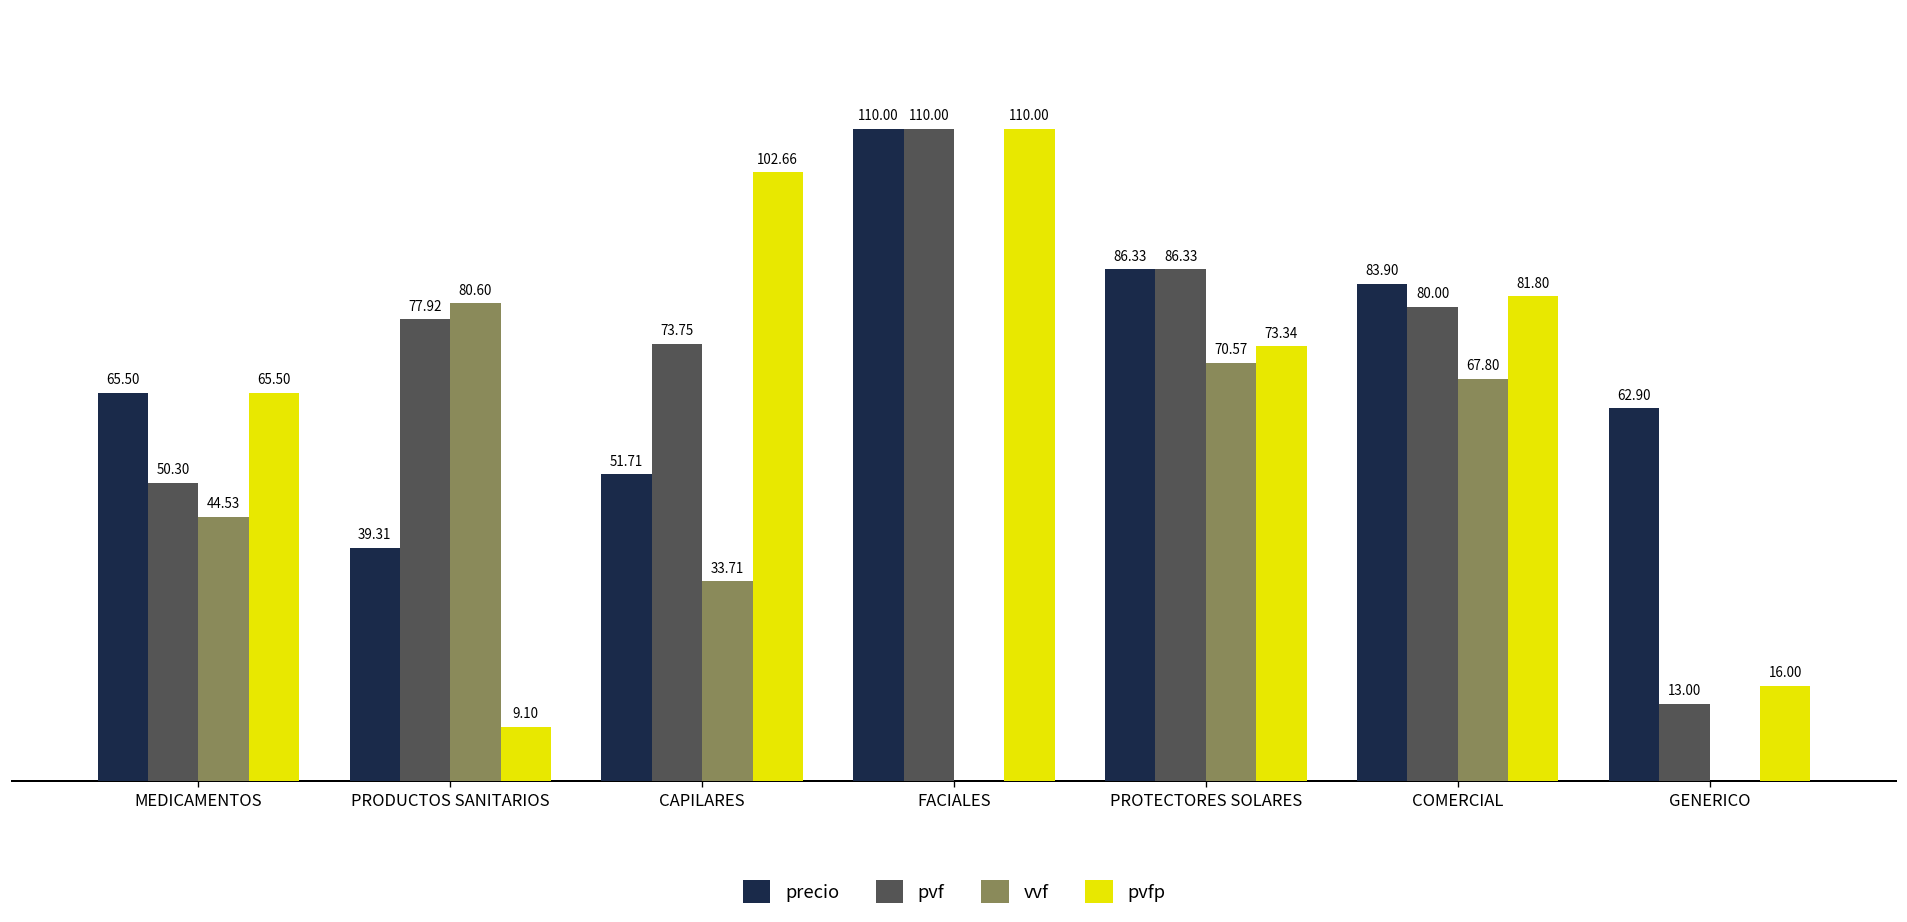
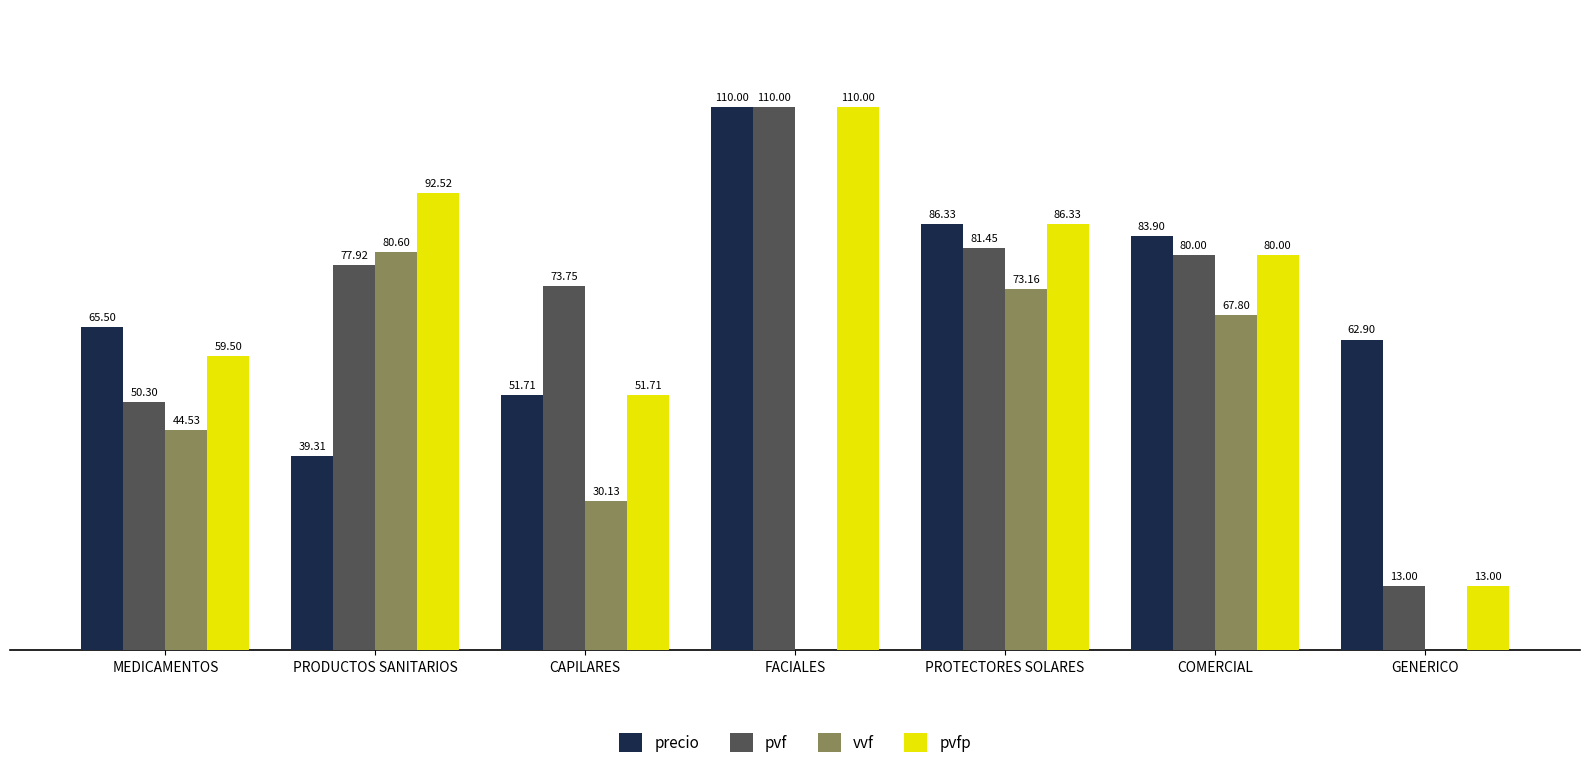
pvfp, MEDICAMENTOS: 65.50 -> 59.50
pvfp, PRODUCTOS SANITARIOS: 9.10 -> 92.52
vvf, CAPILARES: 33.71 -> 30.13
pvfp, CAPILARES: 102.66 -> 51.71
pvf, PROTECTORES SOLARES: 86.33 -> 81.45
vvf, PROTECTORES SOLARES: 70.57 -> 73.16
pvfp, PROTECTORES SOLARES: 73.34 -> 86.33
pvfp, COMERCIAL: 81.80 -> 80.00
pvfp, GENERICO: 16.00 -> 13.00
